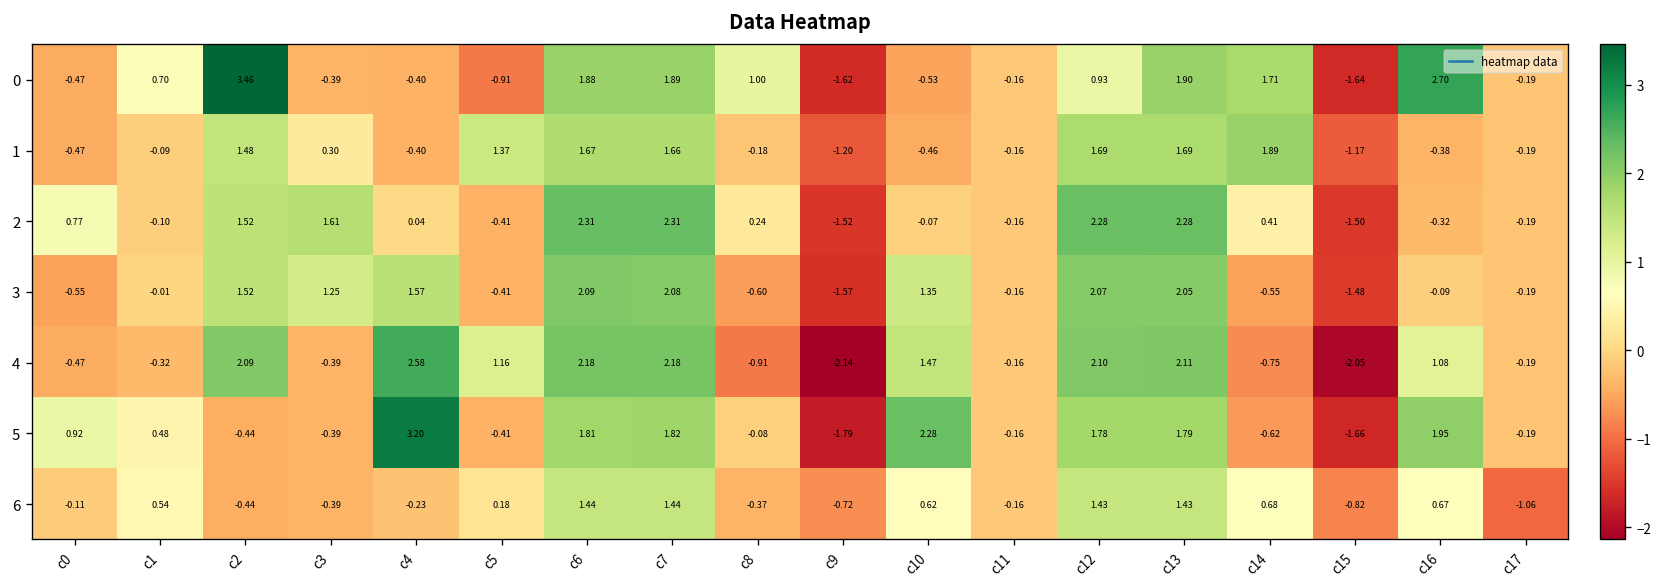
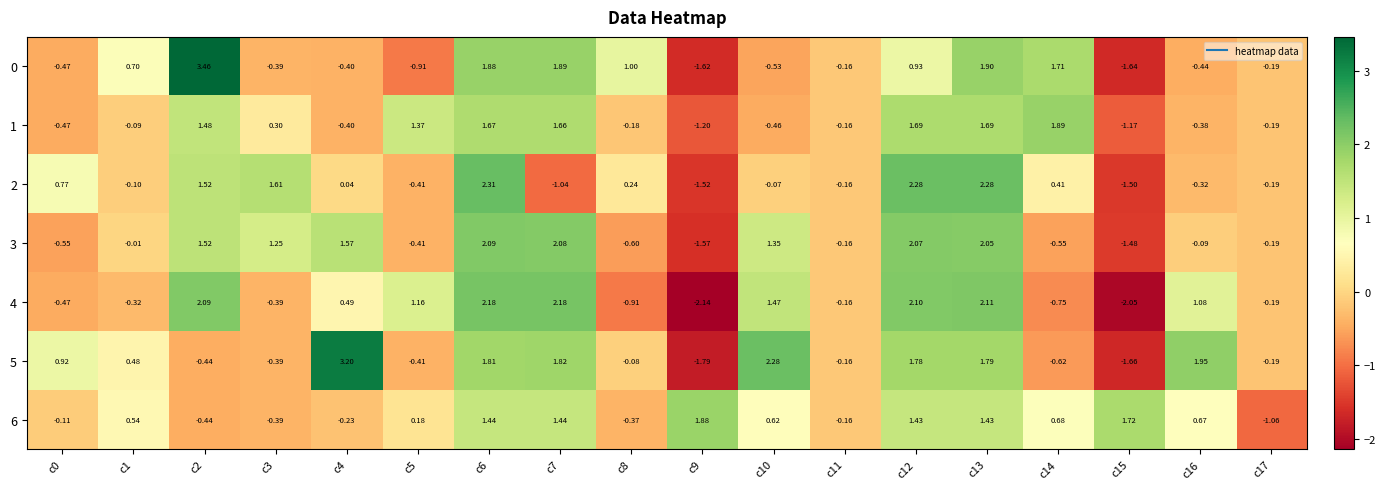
0, c16: 2.70 -> -0.44
2, c7: 2.31 -> -1.04
4, c4: 2.58 -> 0.49
6, c9: -0.72 -> 1.88
6, c15: -0.82 -> 1.72
